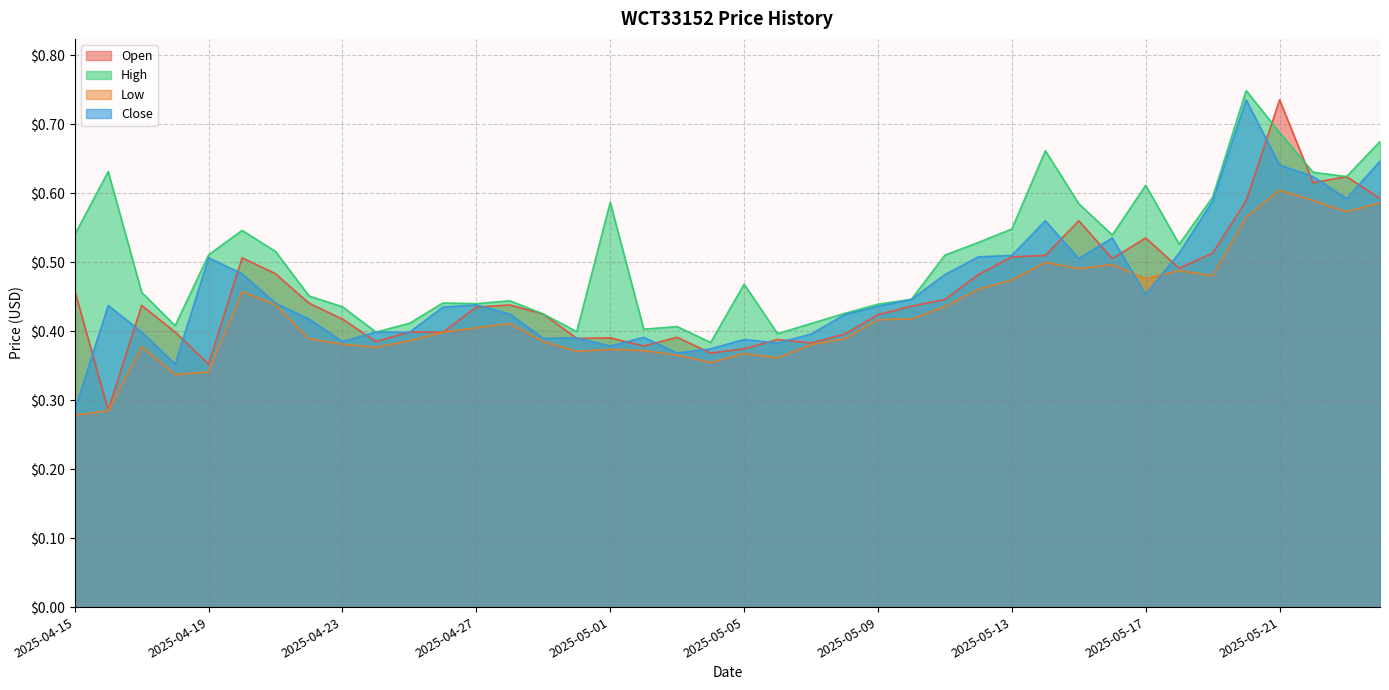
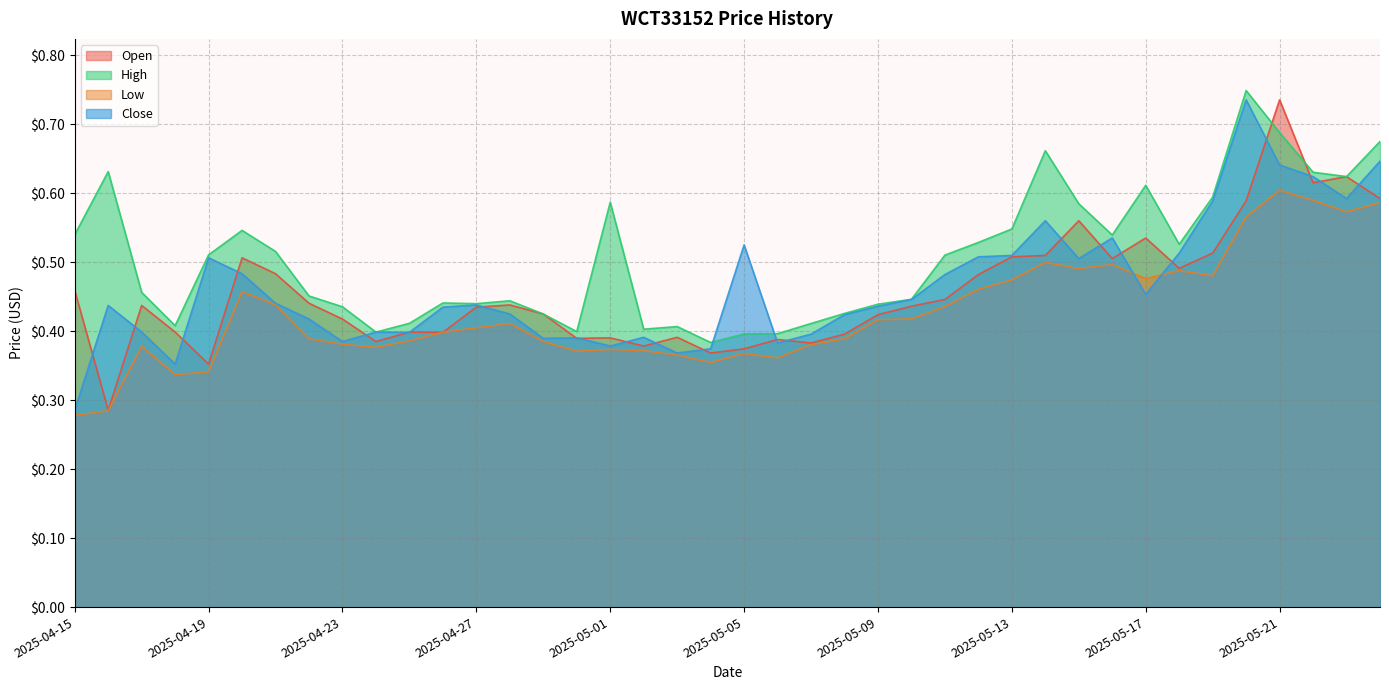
High, 2025-05-05: $0.47 -> $0.40
Close, 2025-05-05: $0.39 -> $0.53
